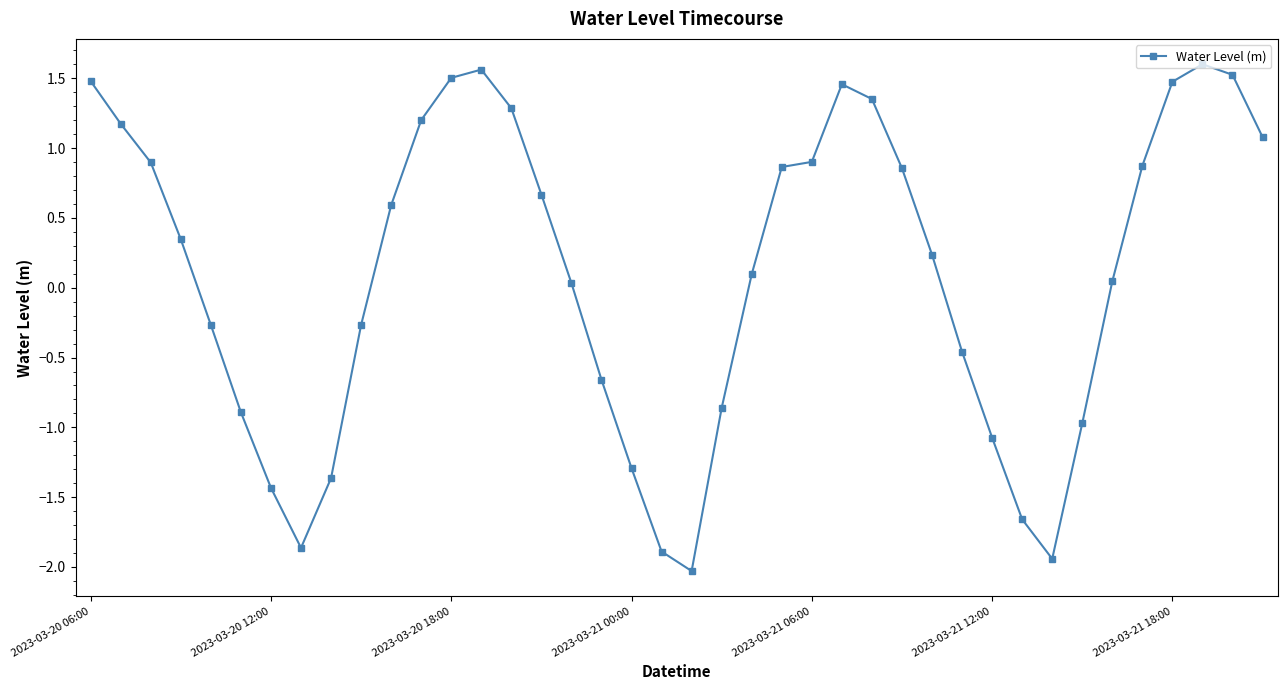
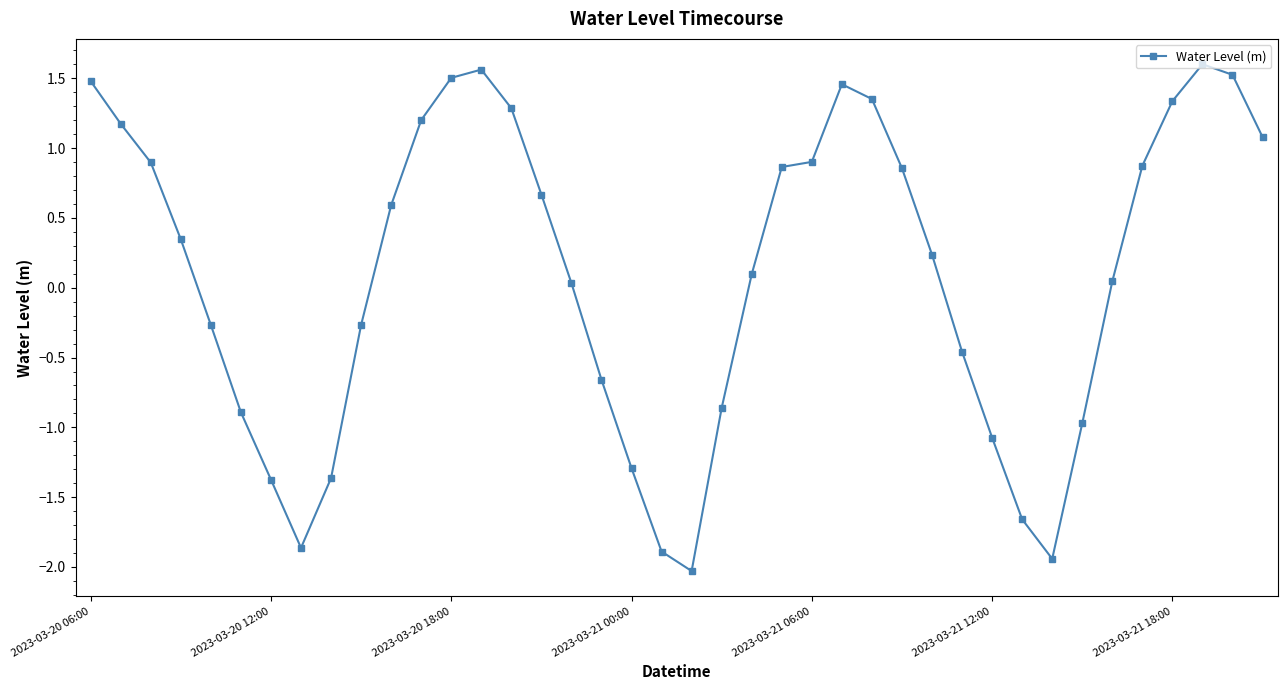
2023-03-20 12:00: -1.43 -> -1.37
2023-03-21 18:00: 1.48 -> 1.34
